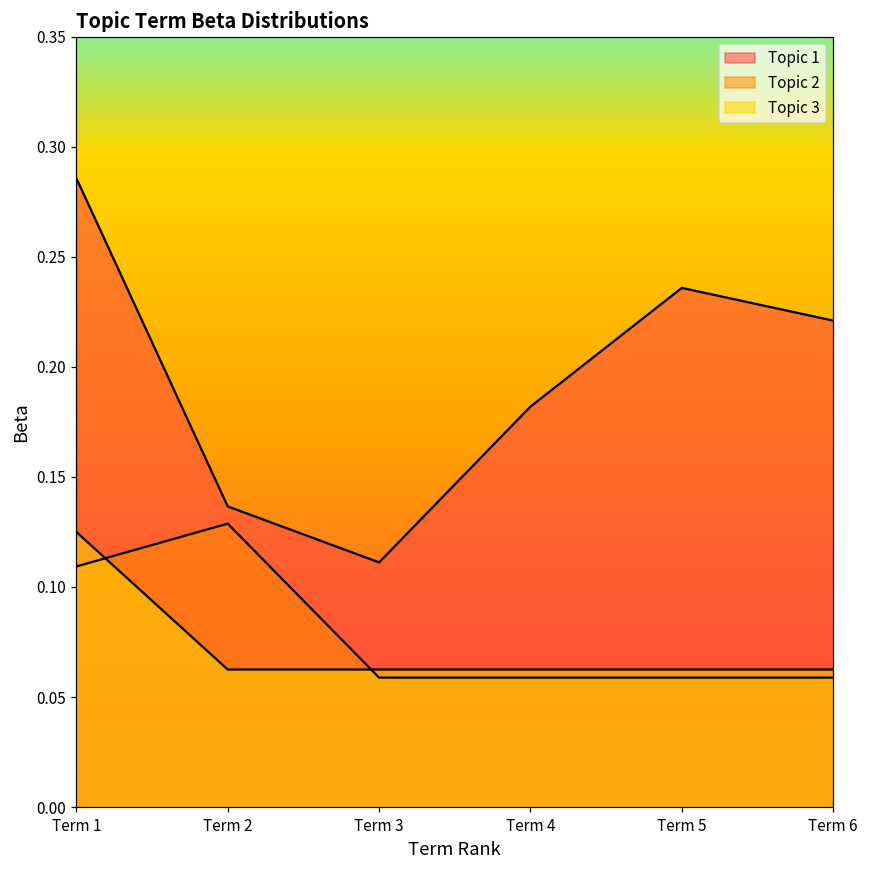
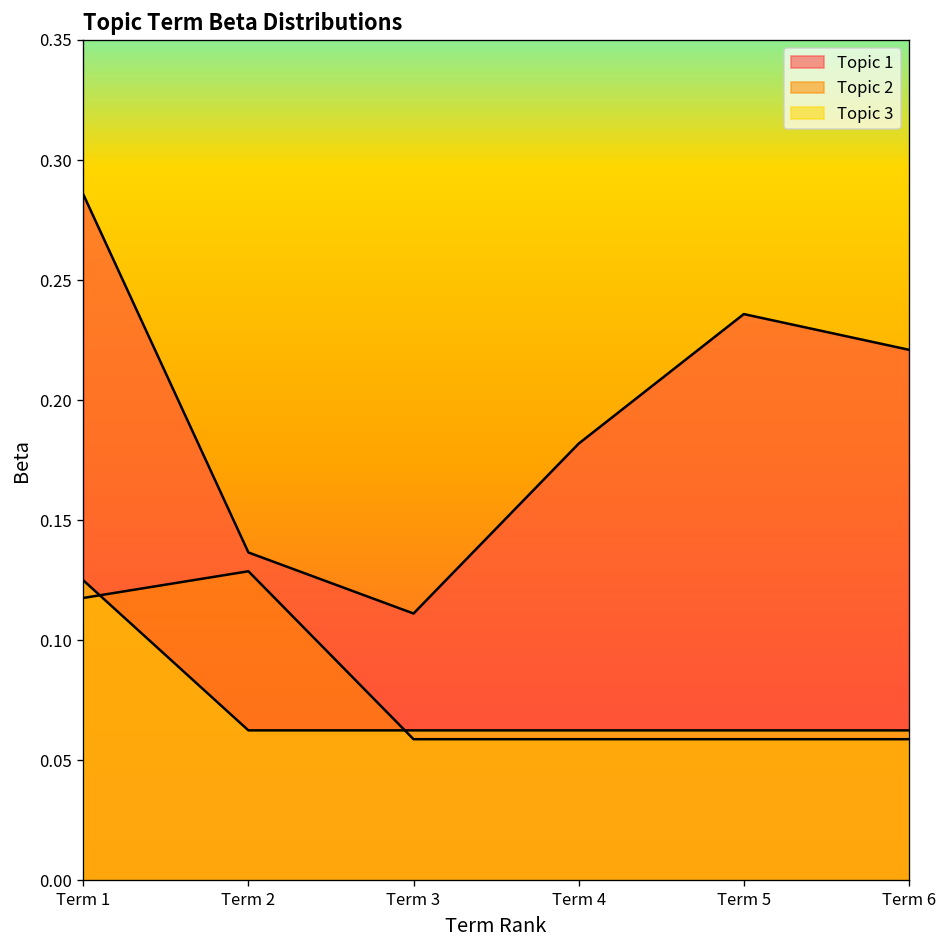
Topic 2, Term 1: 0.109 -> 0.118
